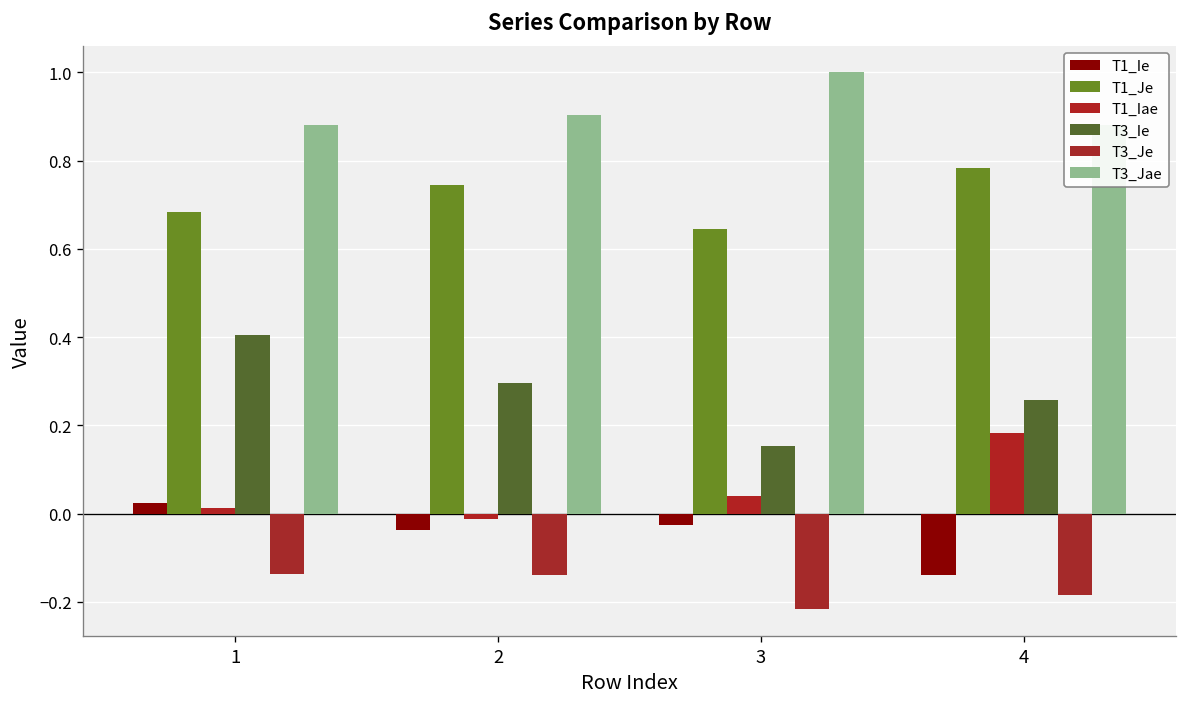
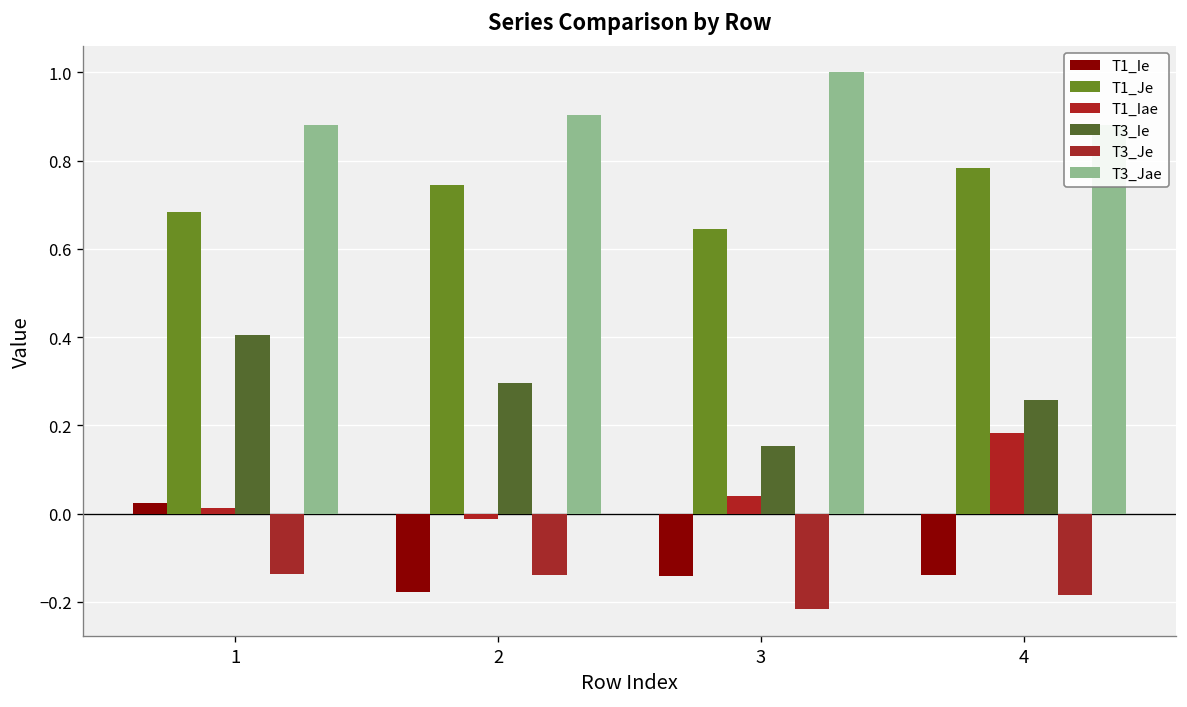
T1_Ie, 2: -0.04 -> -0.18
T1_Ie, 3: -0.03 -> -0.14
